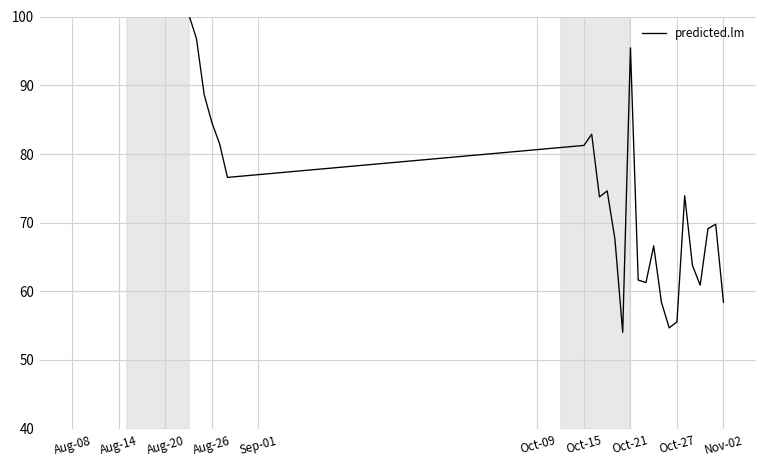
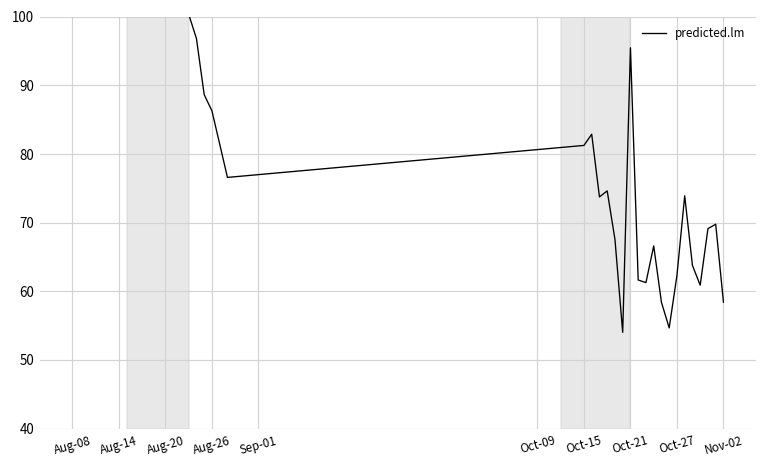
Aug-26: 85 -> 86
Oct-27: 56 -> 62
